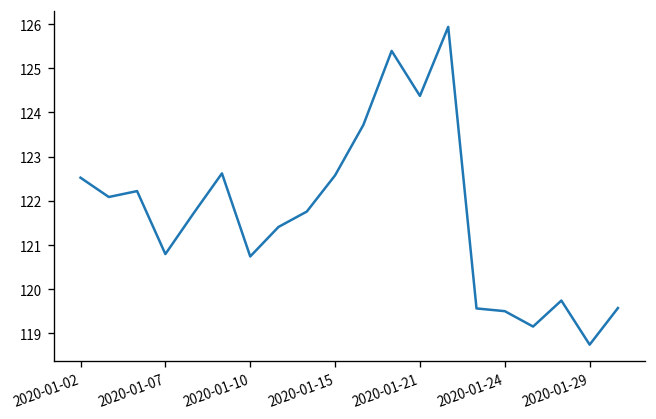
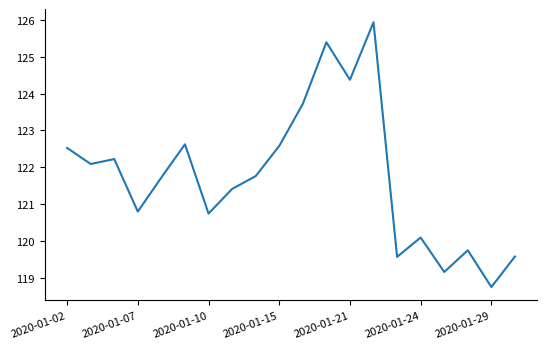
2020-01-24: 119.5 -> 120.1
